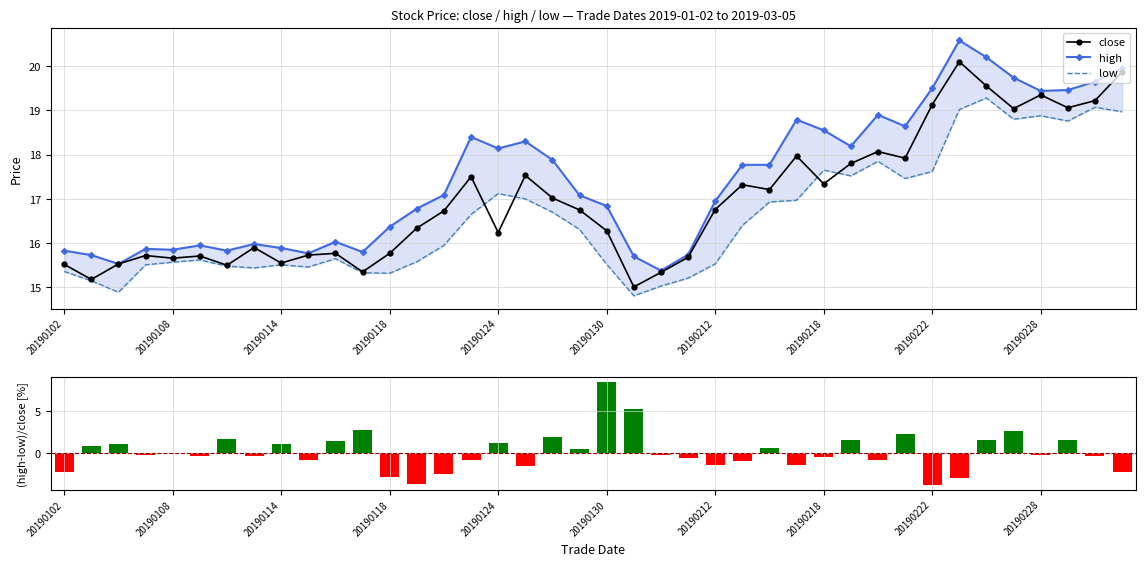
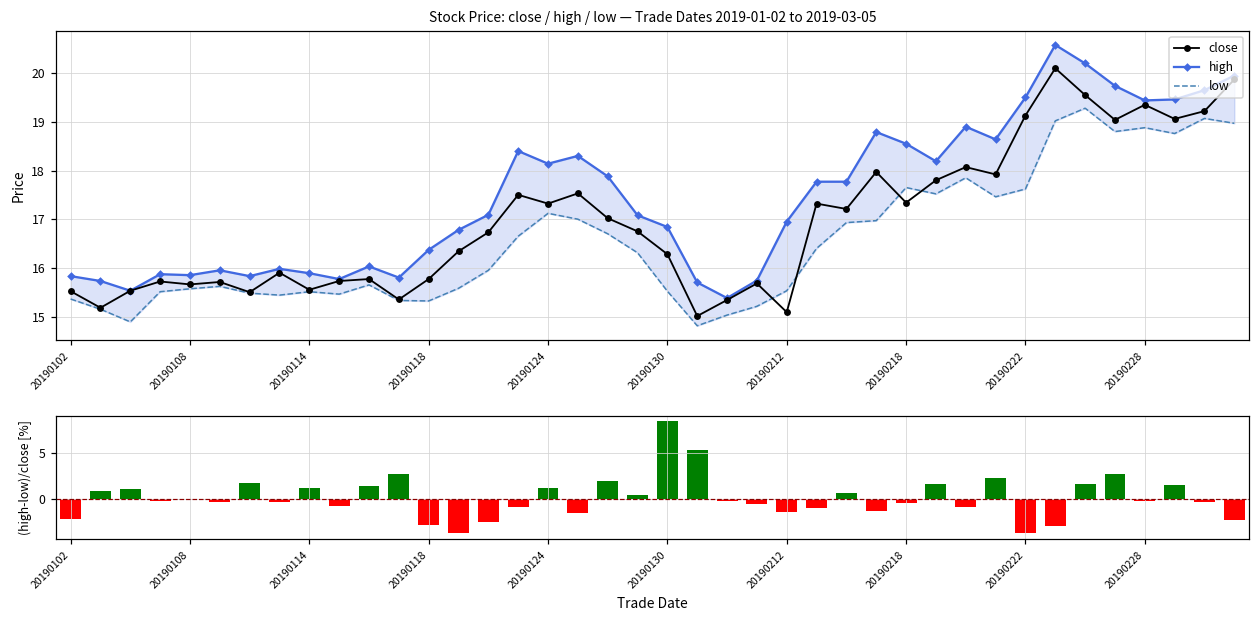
Stock Price: close / high / low — Trade Dates 2019-01-02 to 2019-03-05, close, 20190124: 16.2 -> 17.3
Stock Price: close / high / low — Trade Dates 2019-01-02 to 2019-03-05, close, 20190212: 16.8 -> 15.1
